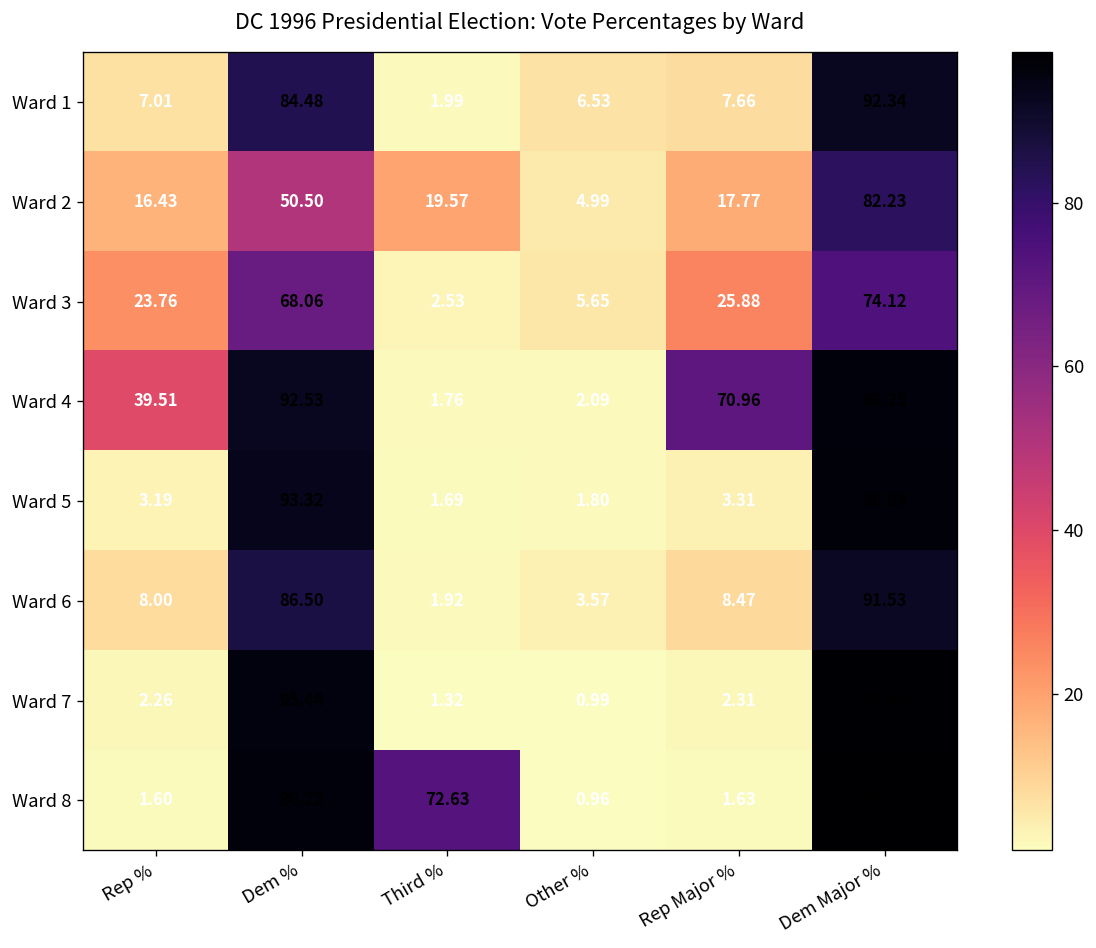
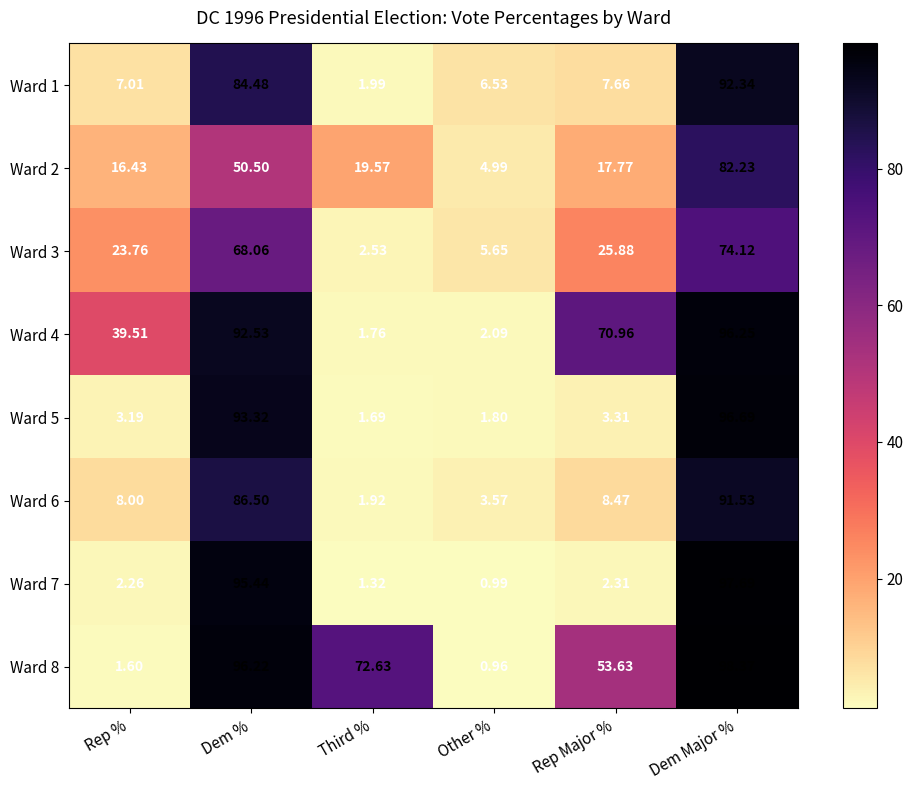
Ward 8, Rep Major %: 1.63 -> 53.63
